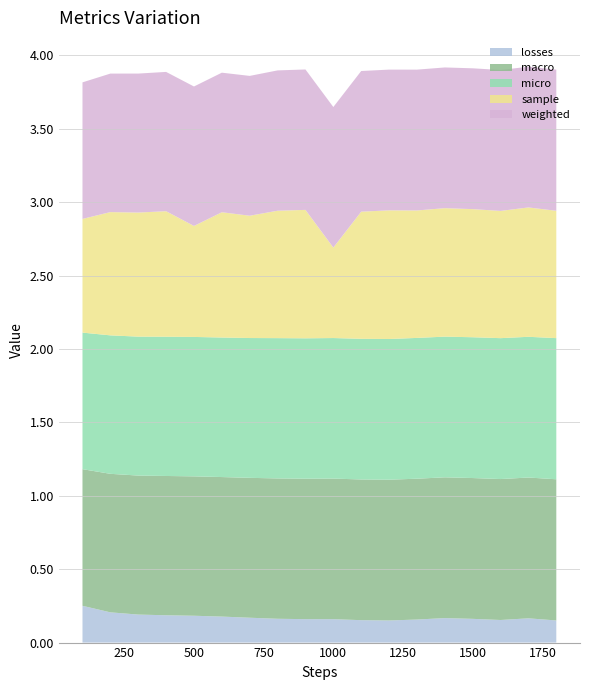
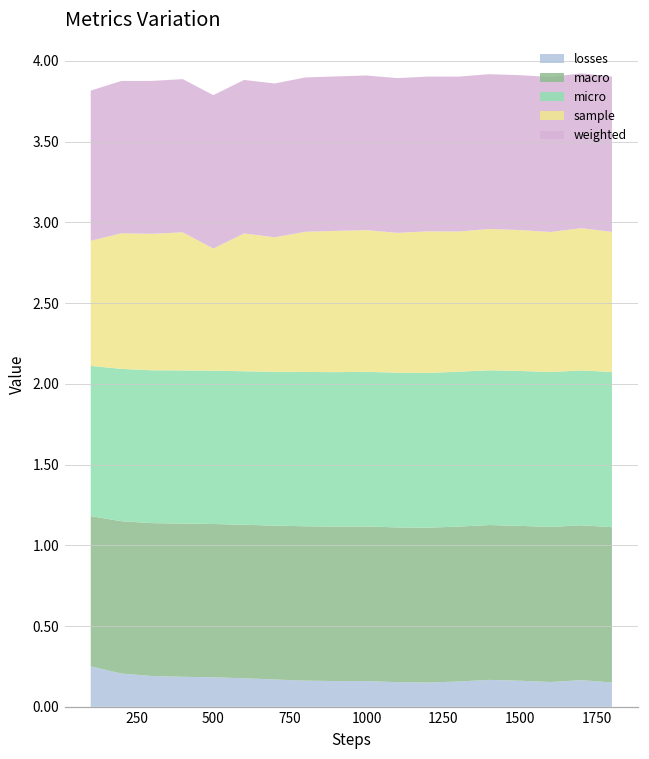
sample, 1000: 0.62 -> 0.88
